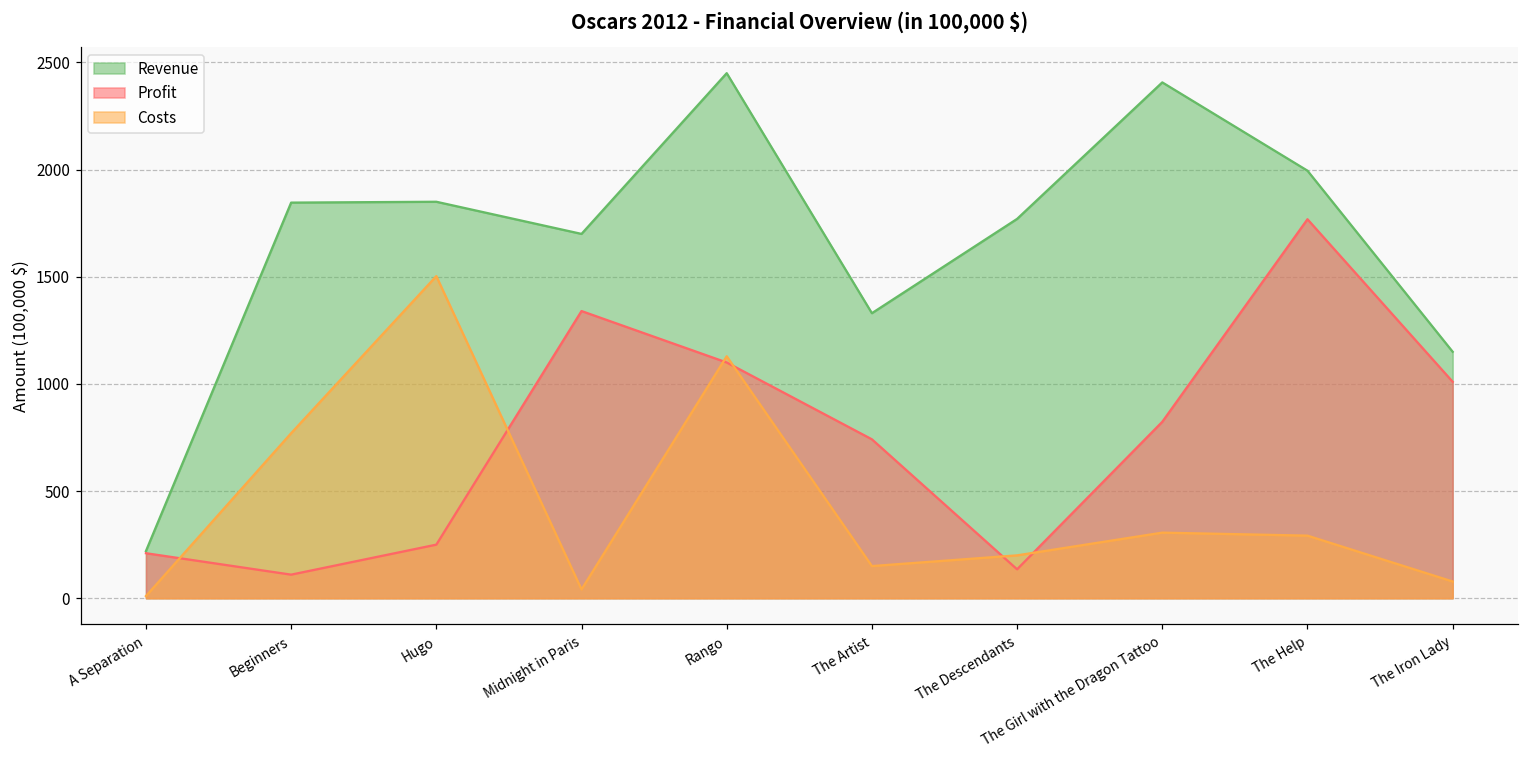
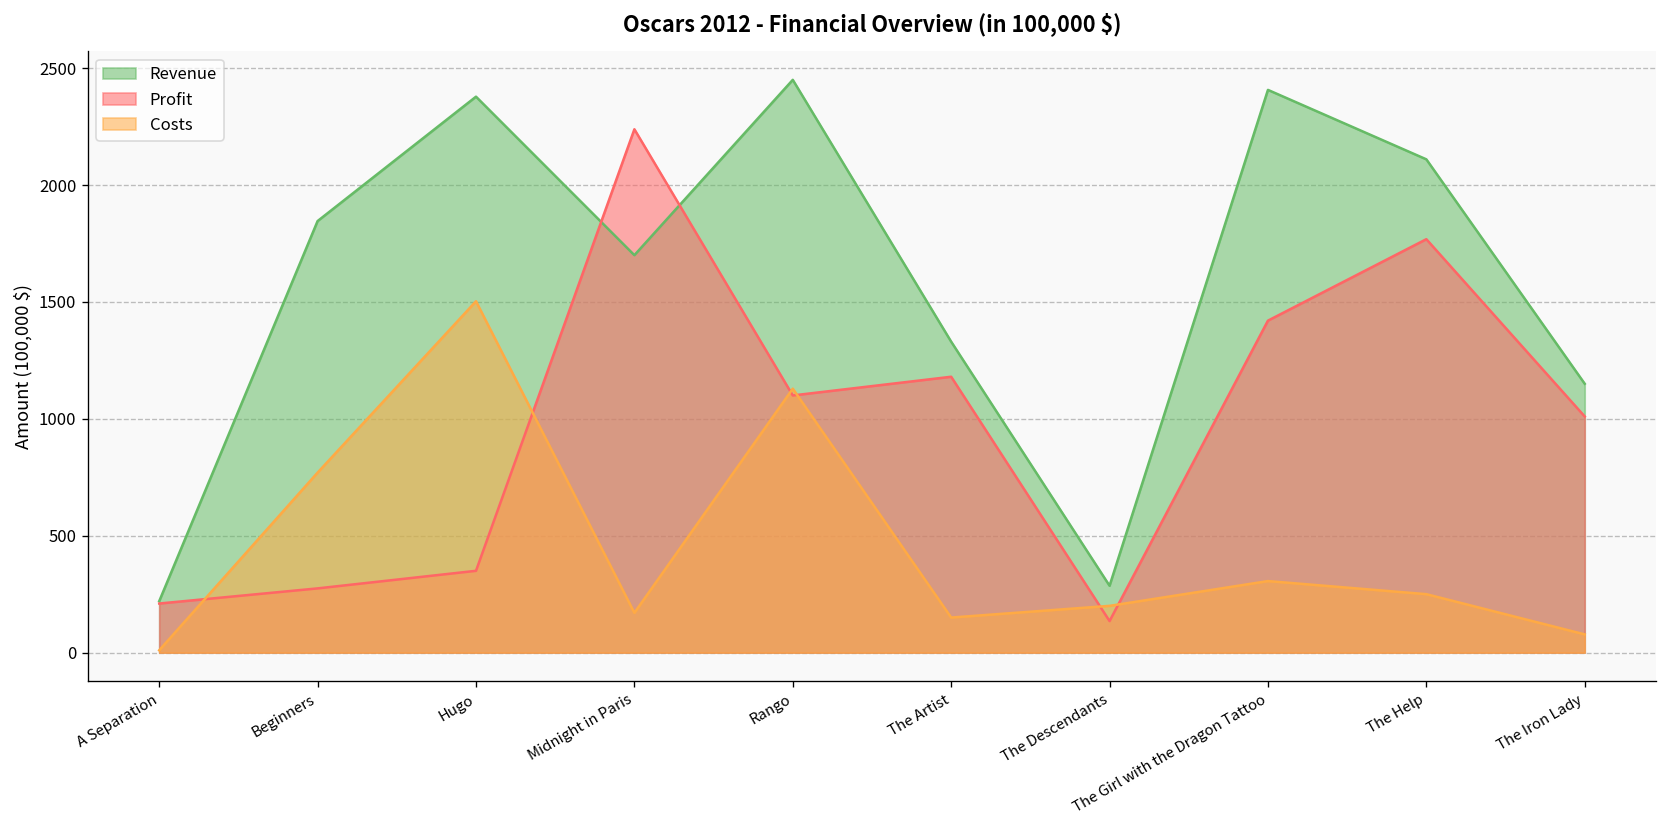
Profit, Beginners: 110 -> 270
Revenue, Hugo: 1850 -> 2380
Profit, Hugo: 250 -> 350
Profit, Midnight in Paris: 1340 -> 2240
Costs, Midnight in Paris: 40 -> 170
Profit, The Artist: 740 -> 1180
Revenue, The Descendants: 1770 -> 290
Profit, The Girl with the Dragon Tattoo: 820 -> 1420
Revenue, The Help: 2000 -> 2110
Costs, The Help: 290 -> 250
